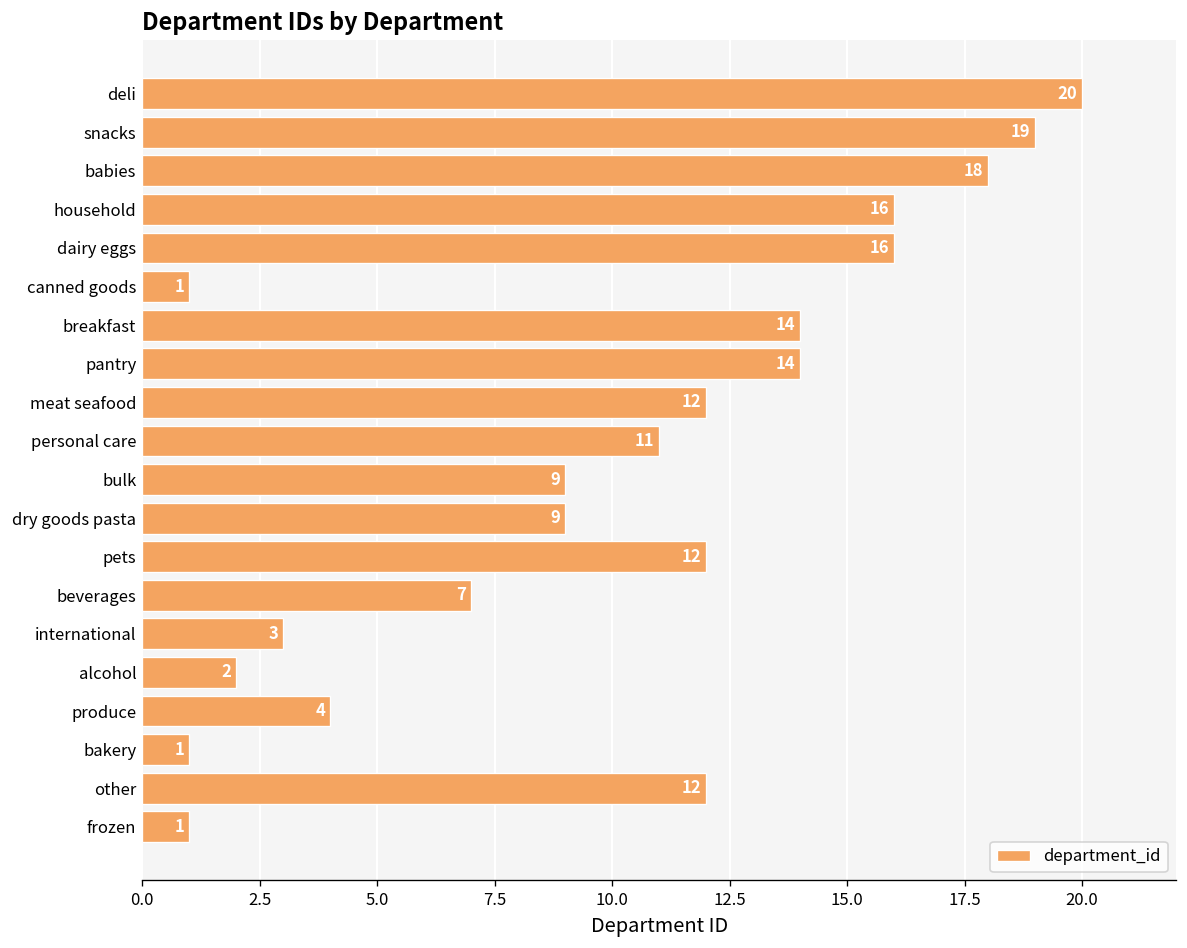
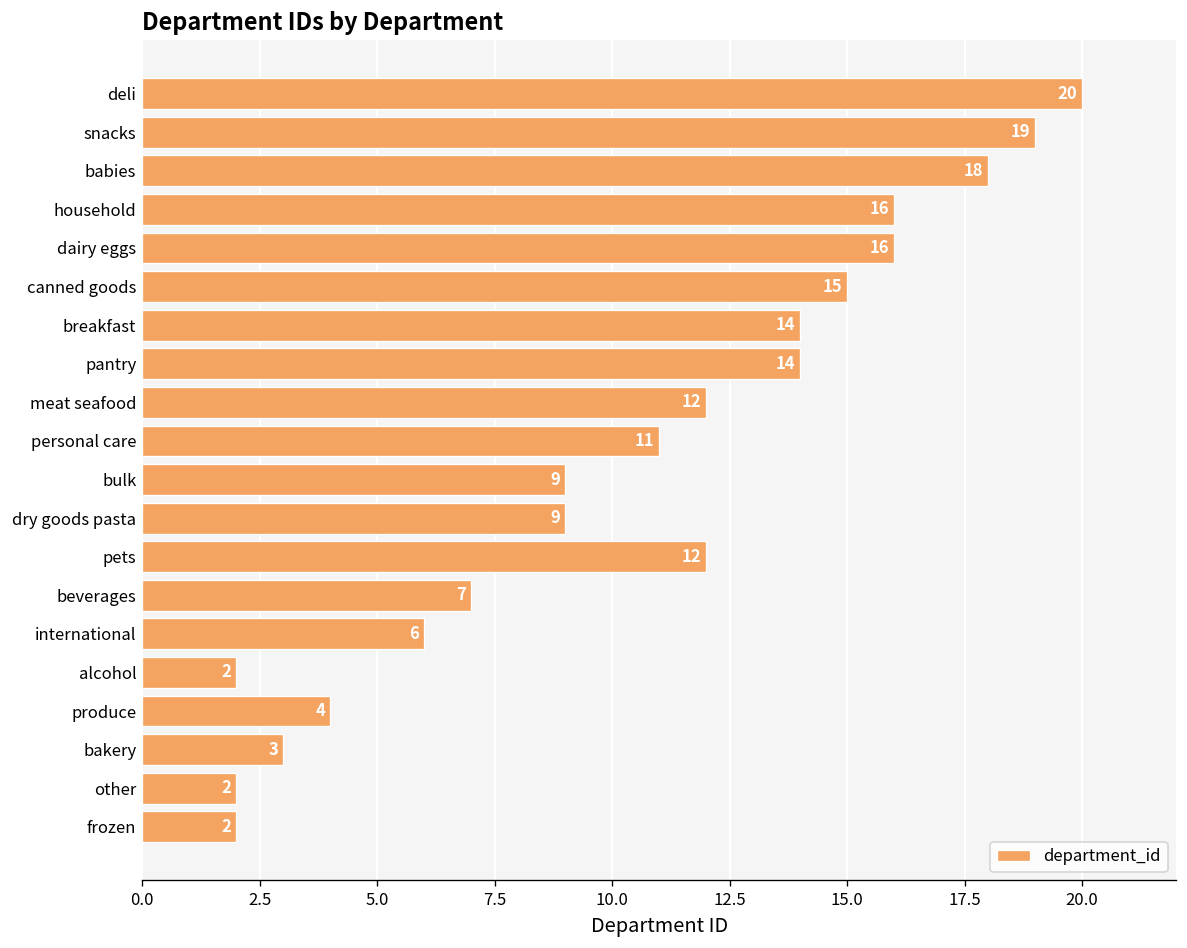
canned goods: 1 -> 15
international: 3 -> 6
bakery: 1 -> 3
other: 12 -> 2
frozen: 1 -> 2
